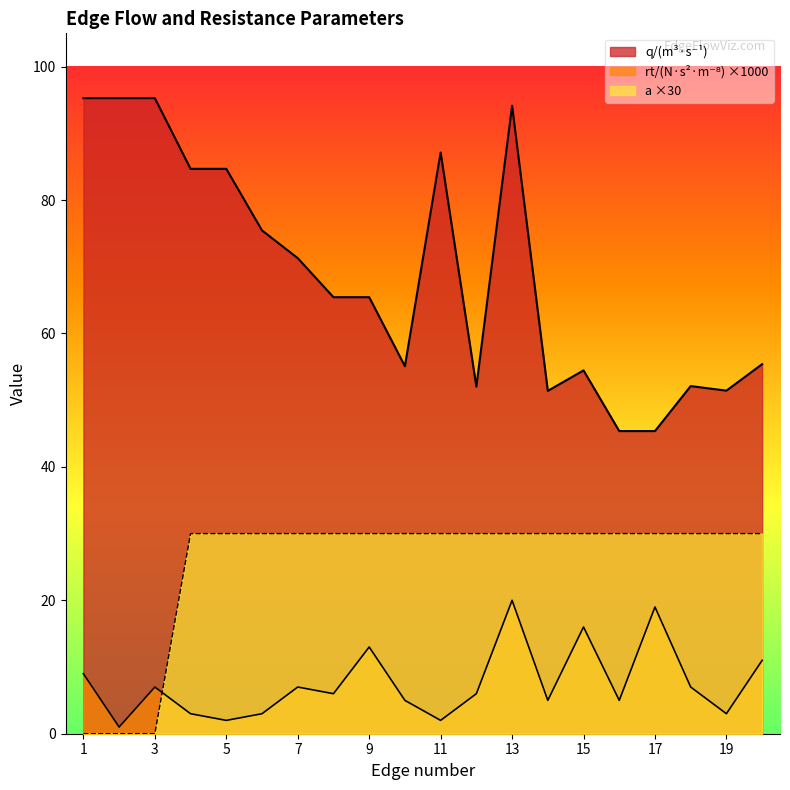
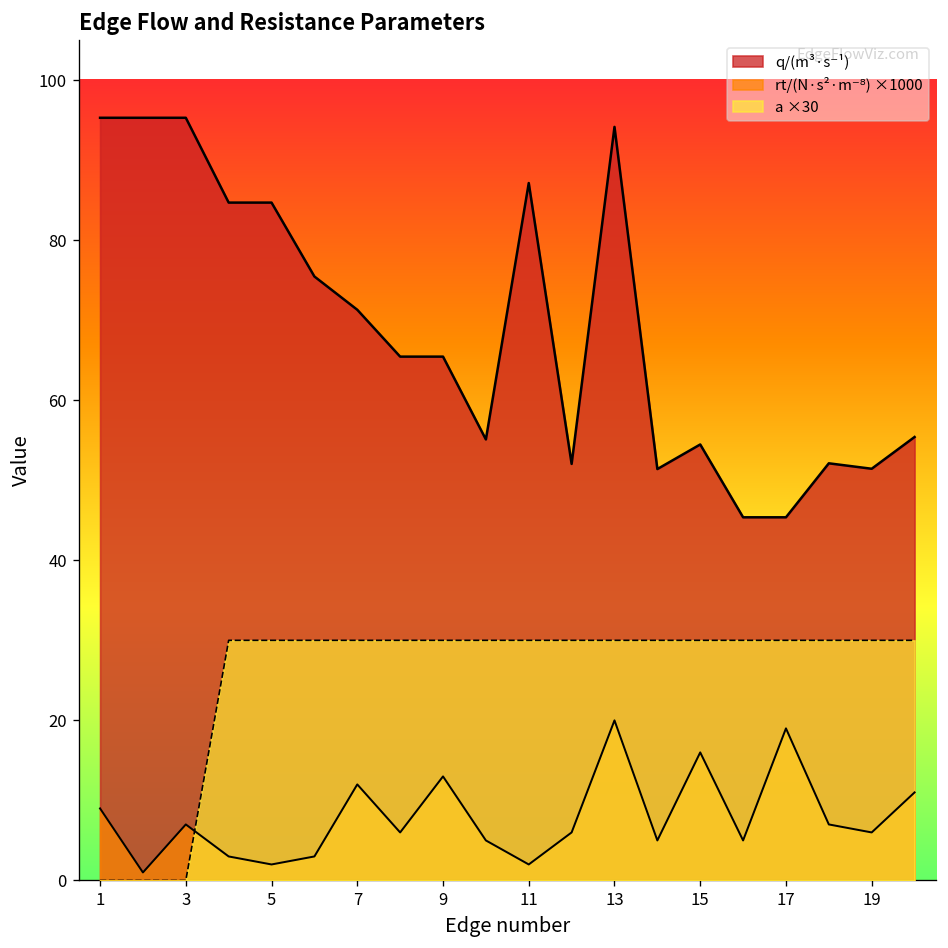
rt/(N·s²·m⁻⁸) ×1000, 7: 7 -> 12
rt/(N·s²·m⁻⁸) ×1000, 19: 3 -> 6
